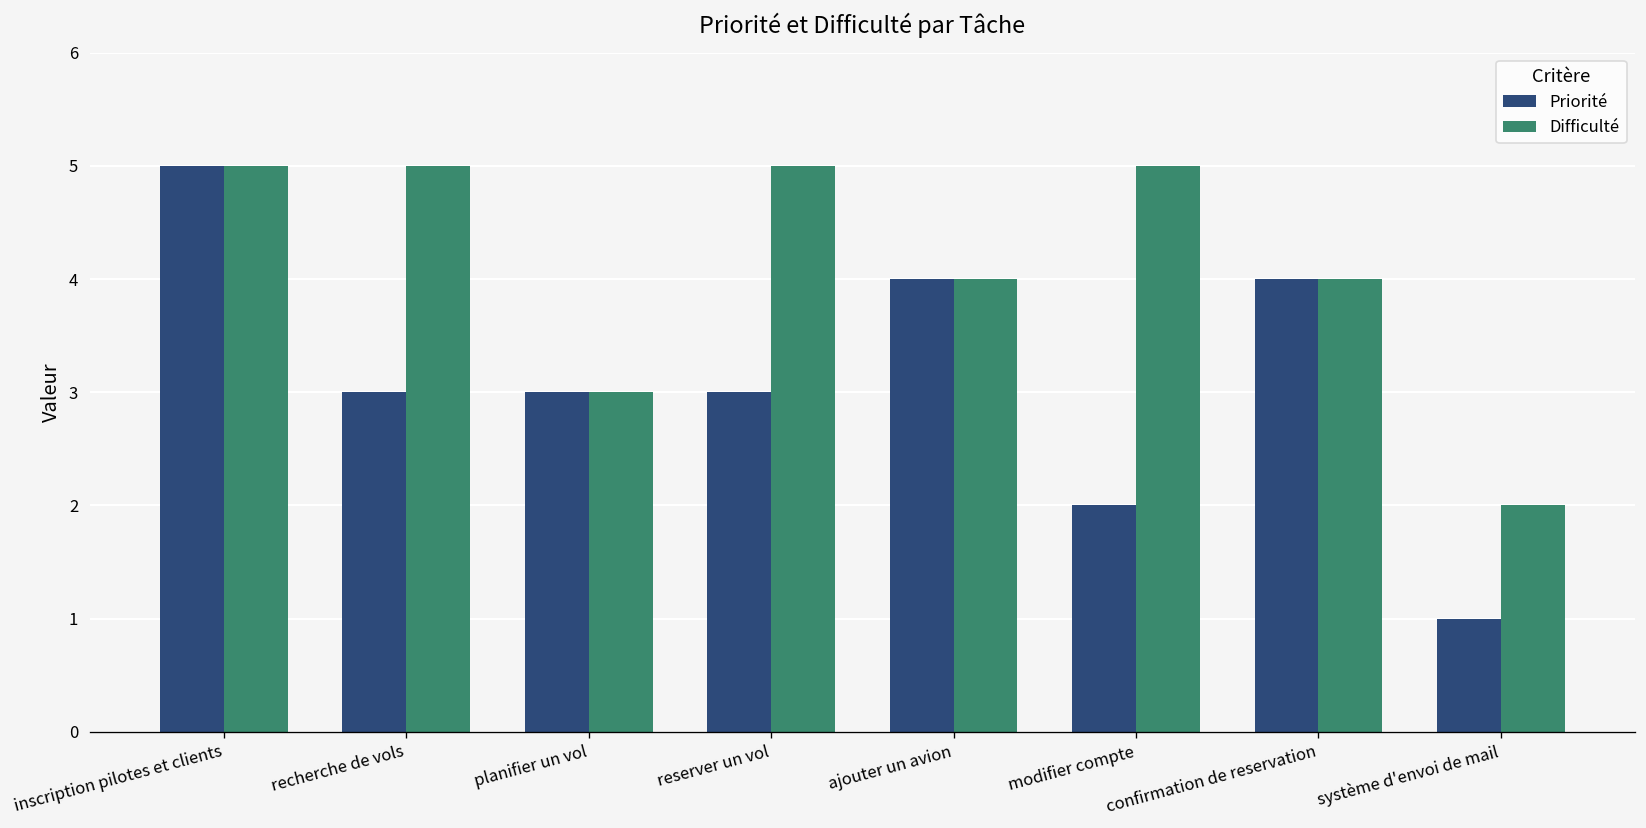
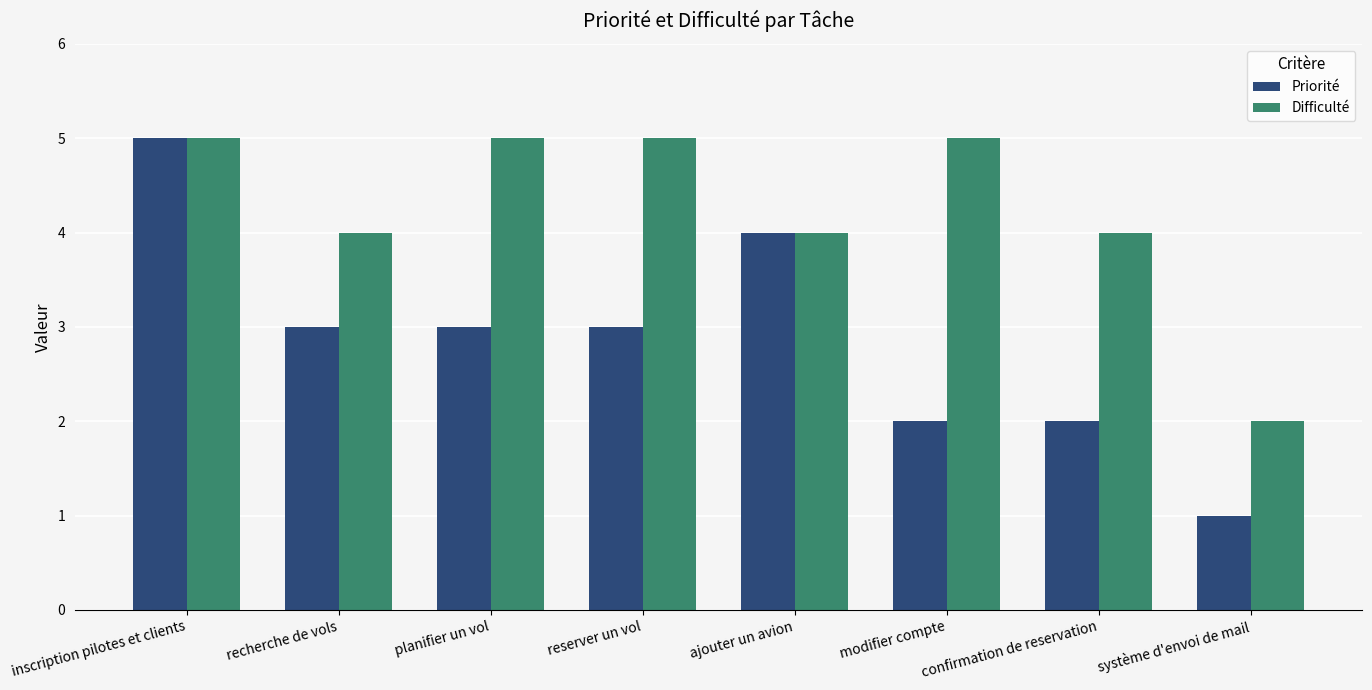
Difficulté, recherche de vols: 5 -> 4
Difficulté, planifier un vol: 3 -> 5
Priorité, confirmation de reservation: 4 -> 2
